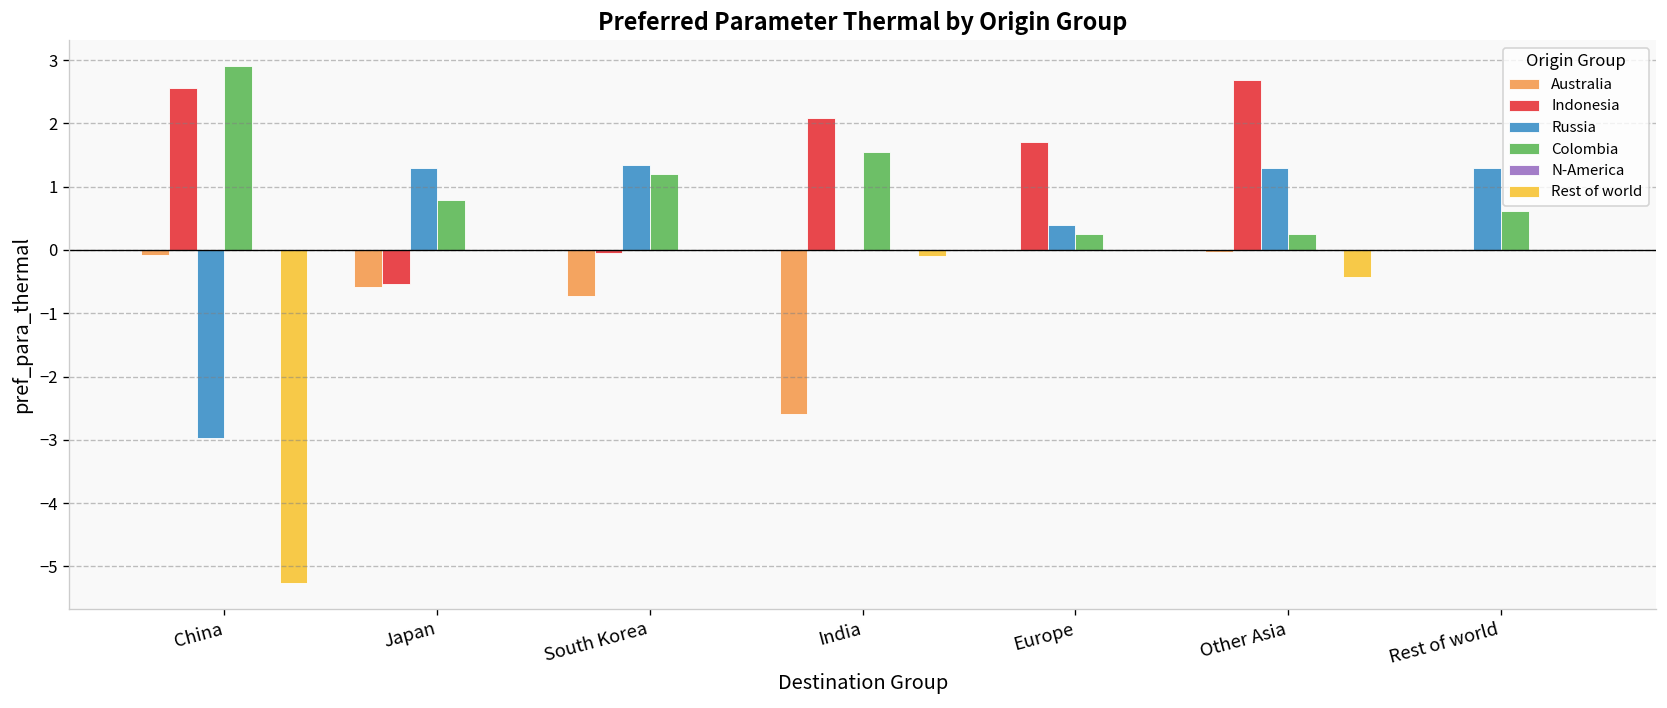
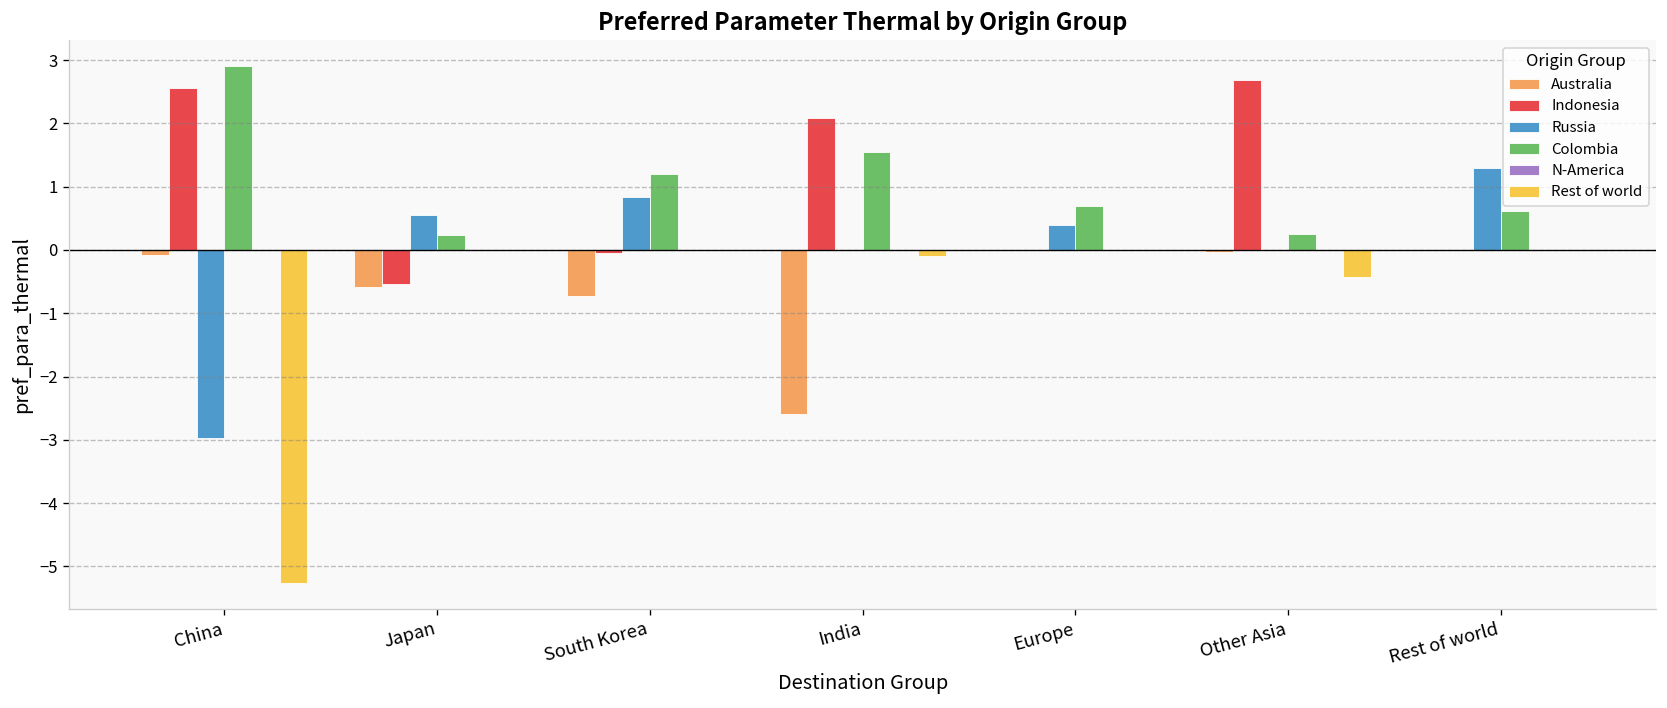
Russia, Japan: 1.3 -> 0.6
Colombia, Japan: 0.8 -> 0.2
Russia, South Korea: 1.3 -> 0.8
Indonesia, Europe: 1.7 -> 0.0
Colombia, Europe: 0.3 -> 0.7
Russia, Other Asia: 1.3 -> 0.0
